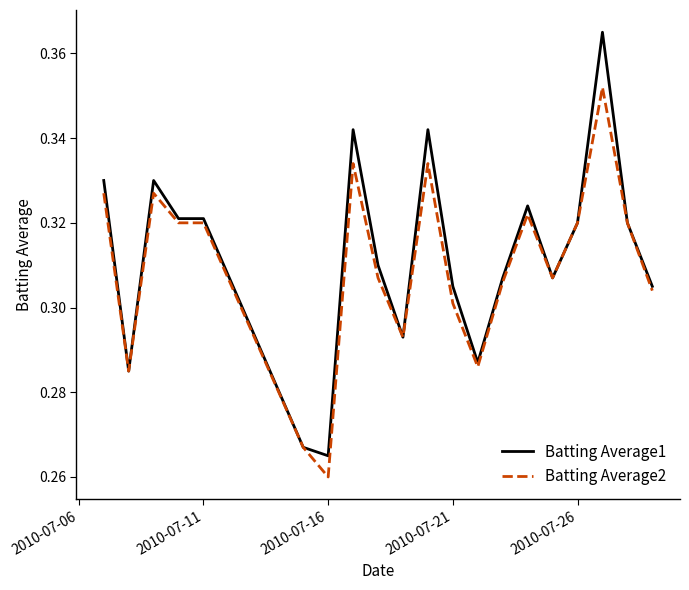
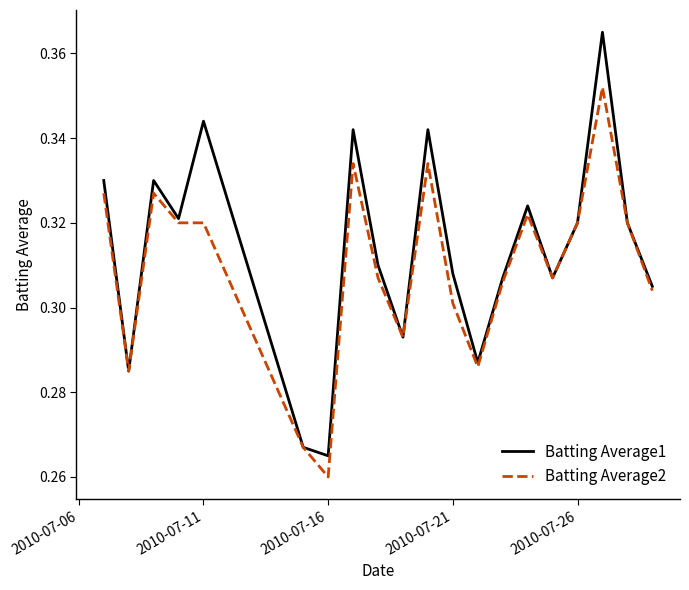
Batting Average1, 2010-07-11: 0.321 -> 0.344
Batting Average1, 2010-07-21: 0.305 -> 0.308
